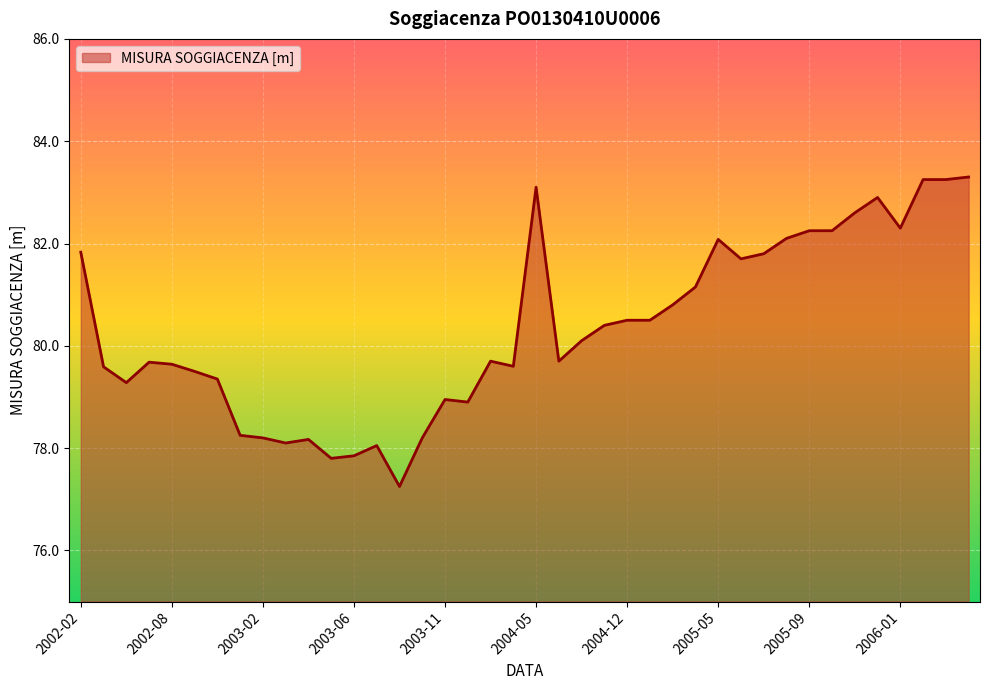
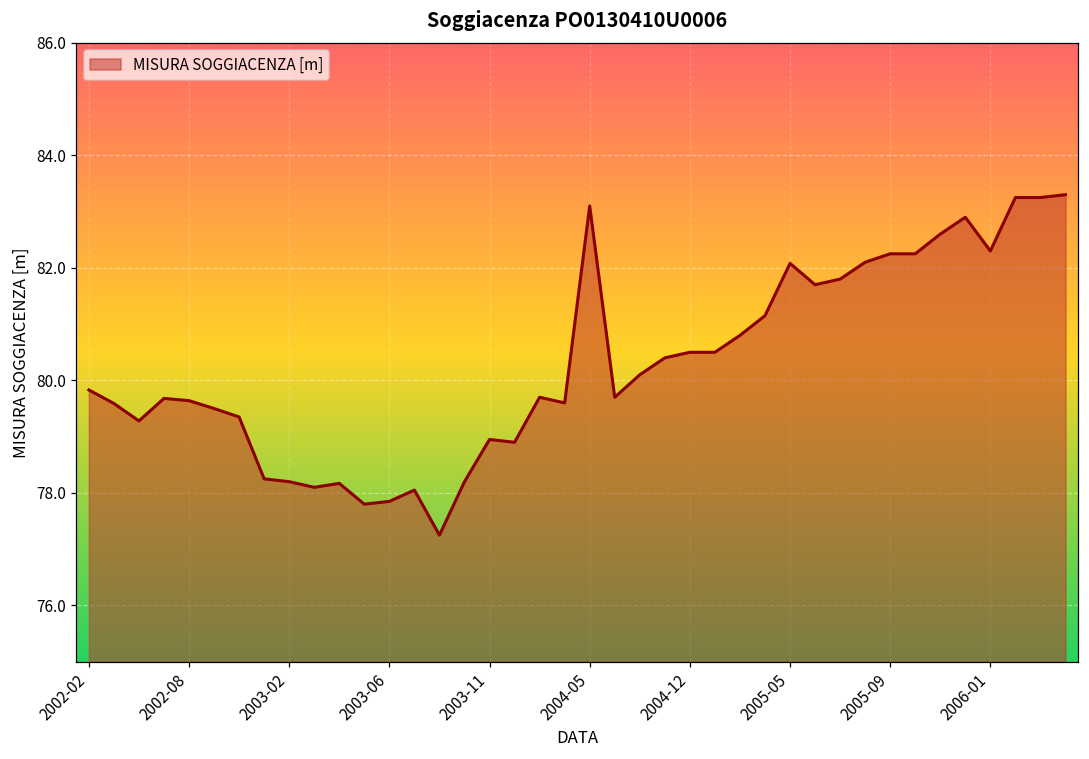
2002-02: 81.8 -> 79.8
